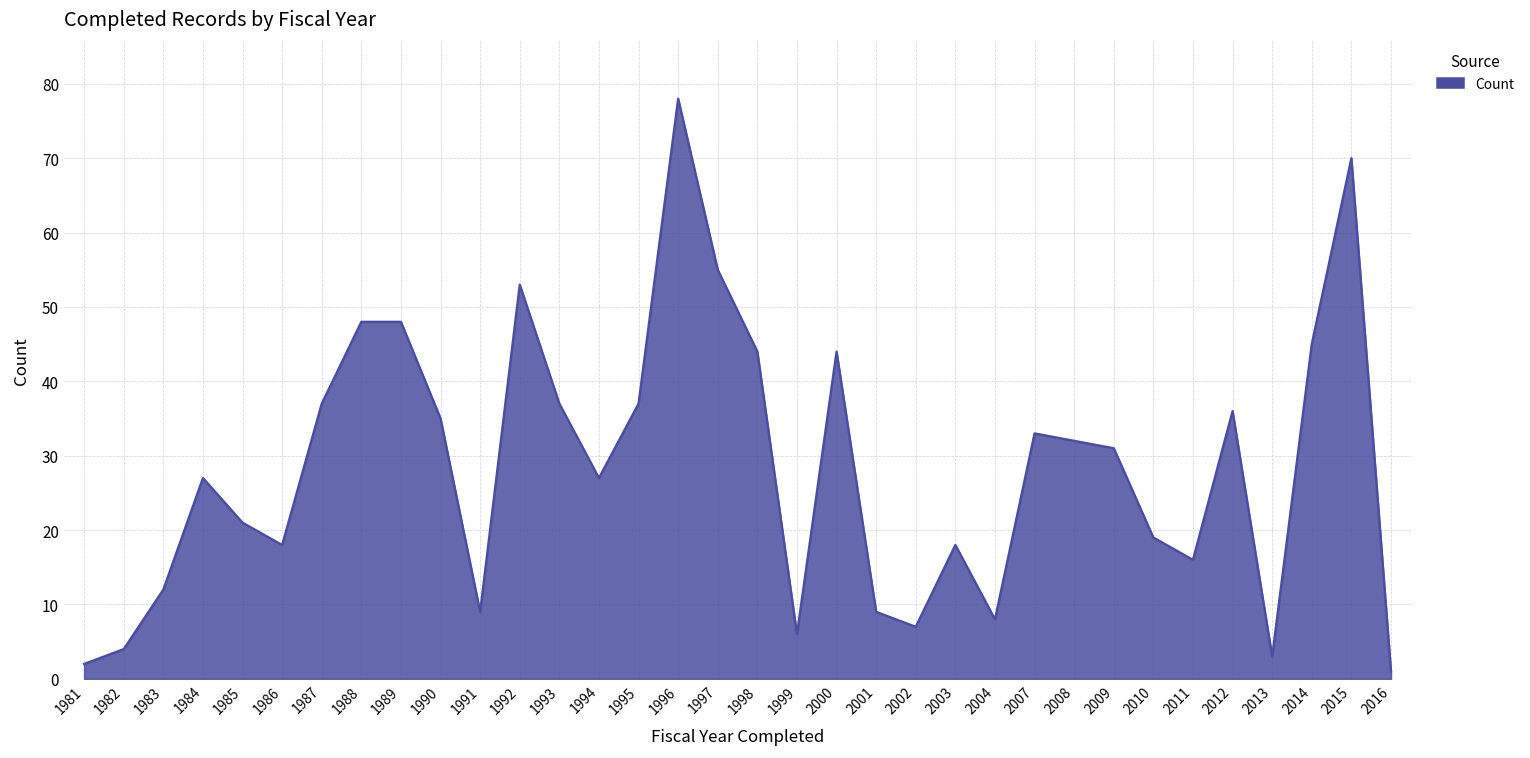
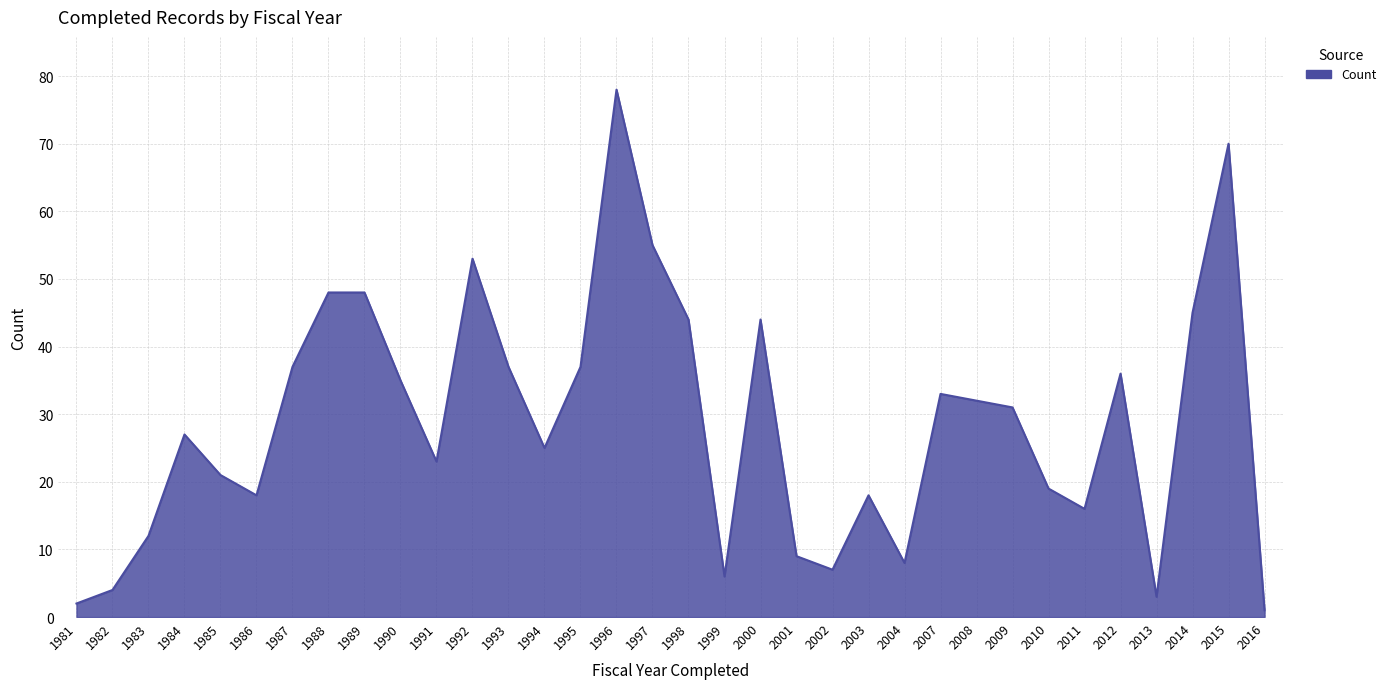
1991: 9 -> 23
1994: 27 -> 25
